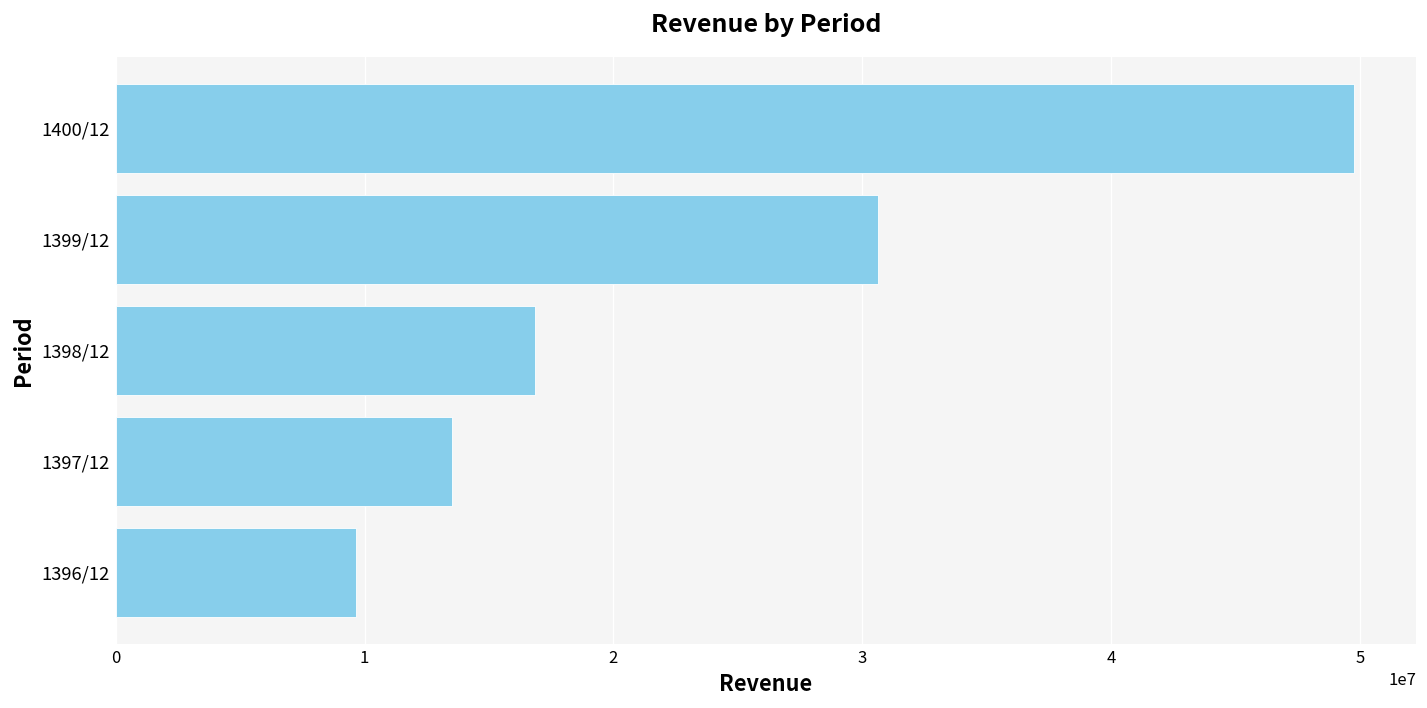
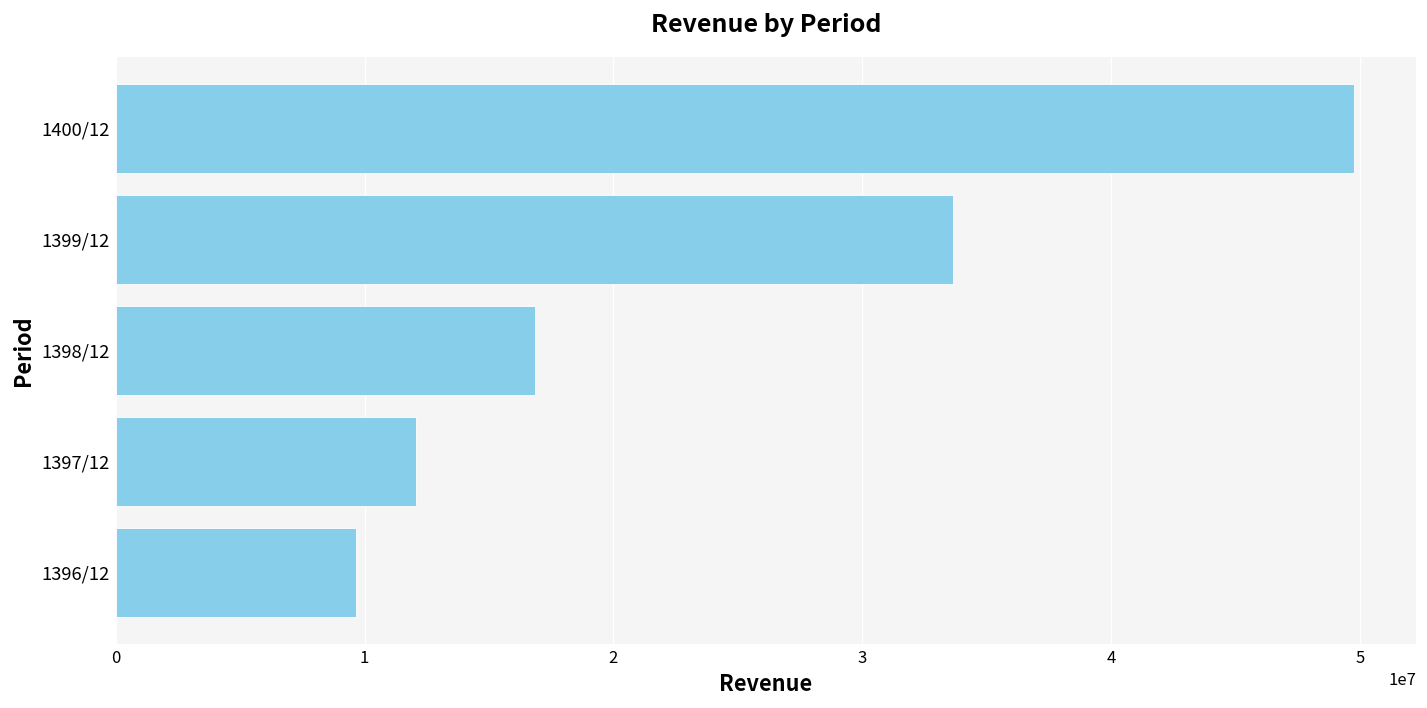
1399/12: 30600000 -> 33600000
1397/12: 13500000 -> 12100000
